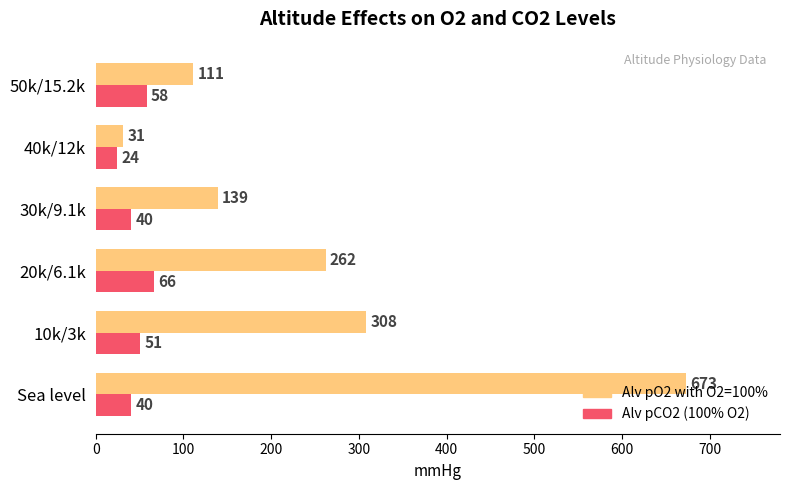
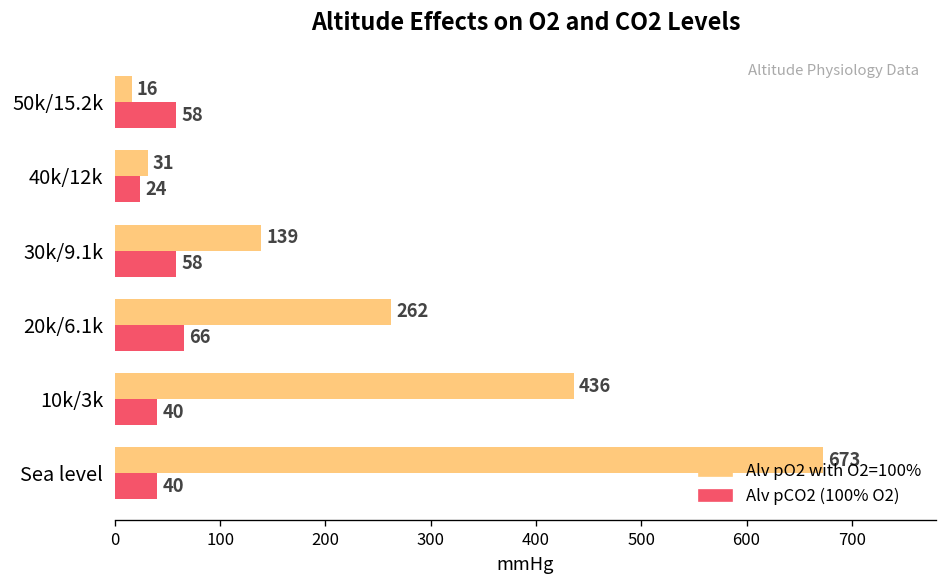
Alv pO2 with O2=100%, 50k/15.2k: 111 -> 16
Alv pCO2 (100% O2), 30k/9.1k: 40 -> 58
Alv pO2 with O2=100%, 10k/3k: 308 -> 436
Alv pCO2 (100% O2), 10k/3k: 51 -> 40
